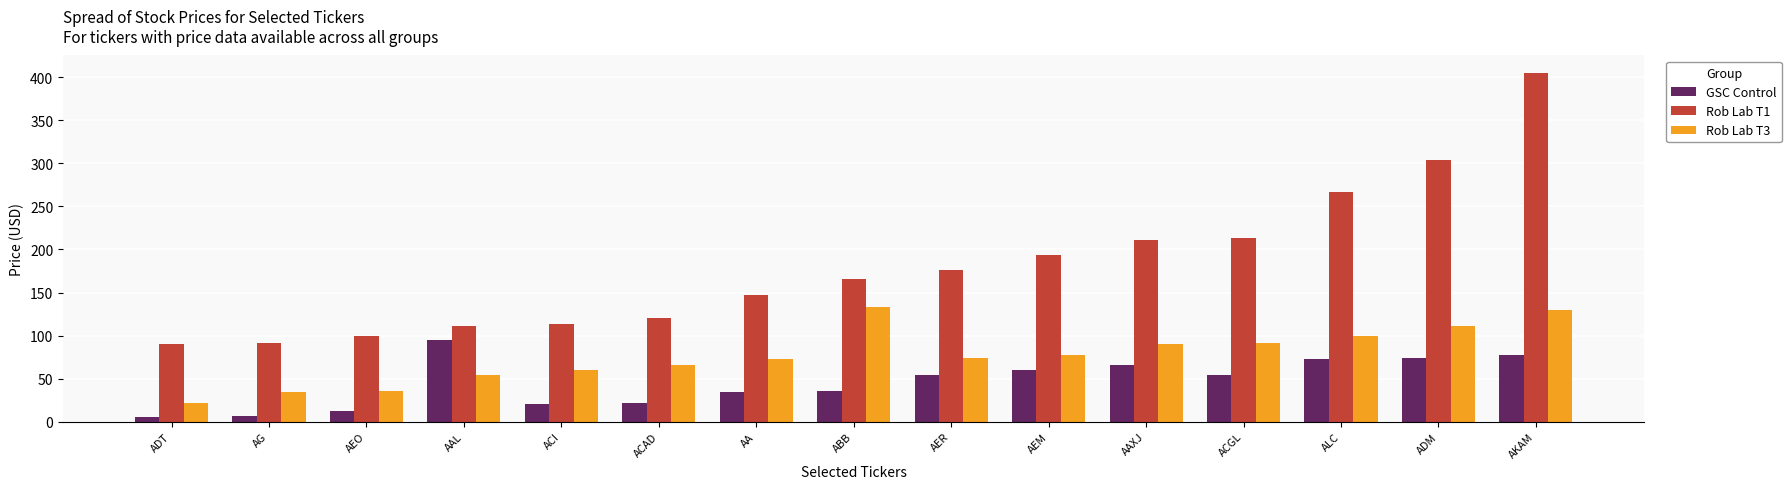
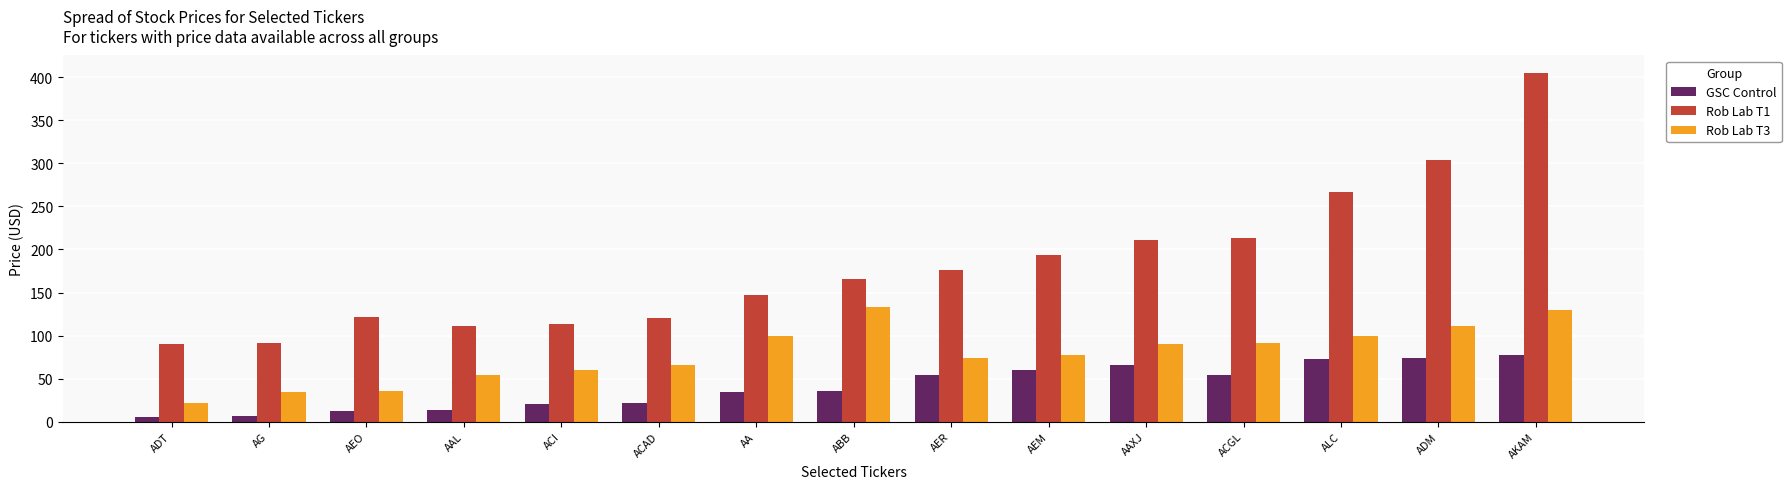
Rob Lab T1, AEO: 100 -> 120
GSC Control, AAL: 90 -> 10
Rob Lab T3, AA: 70 -> 100
